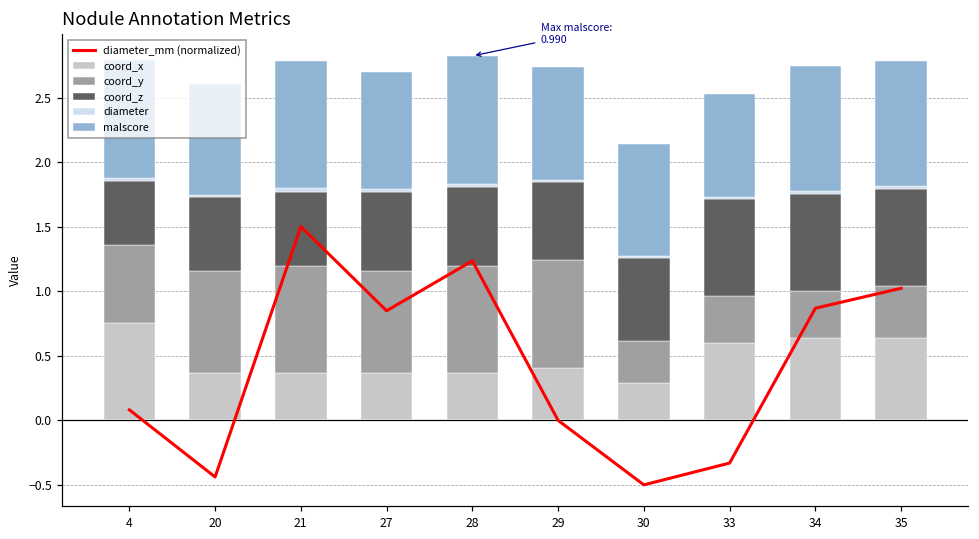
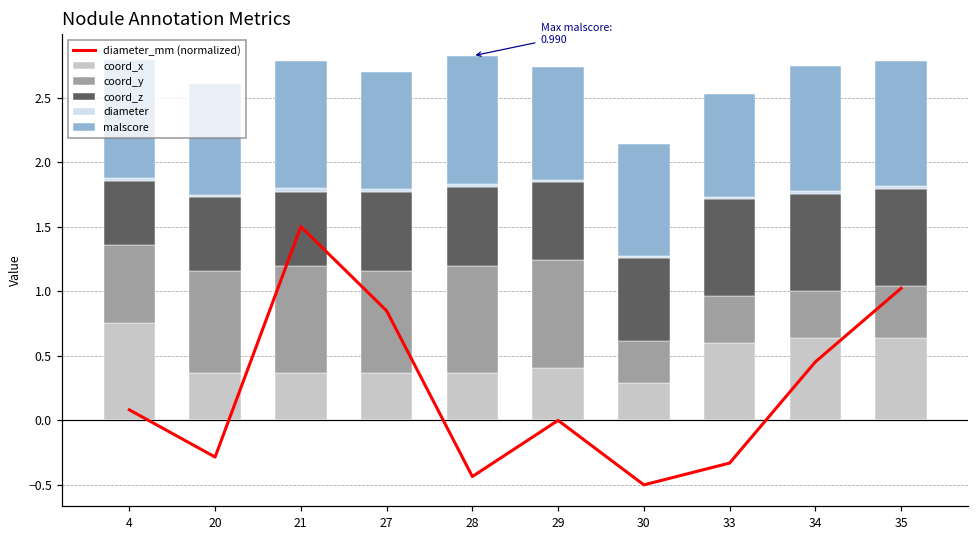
diameter_mm (normalized), 20: -0.44 -> -0.28
diameter_mm (normalized), 28: 1.23 -> -0.44
diameter_mm (normalized), 34: 0.87 -> 0.45
